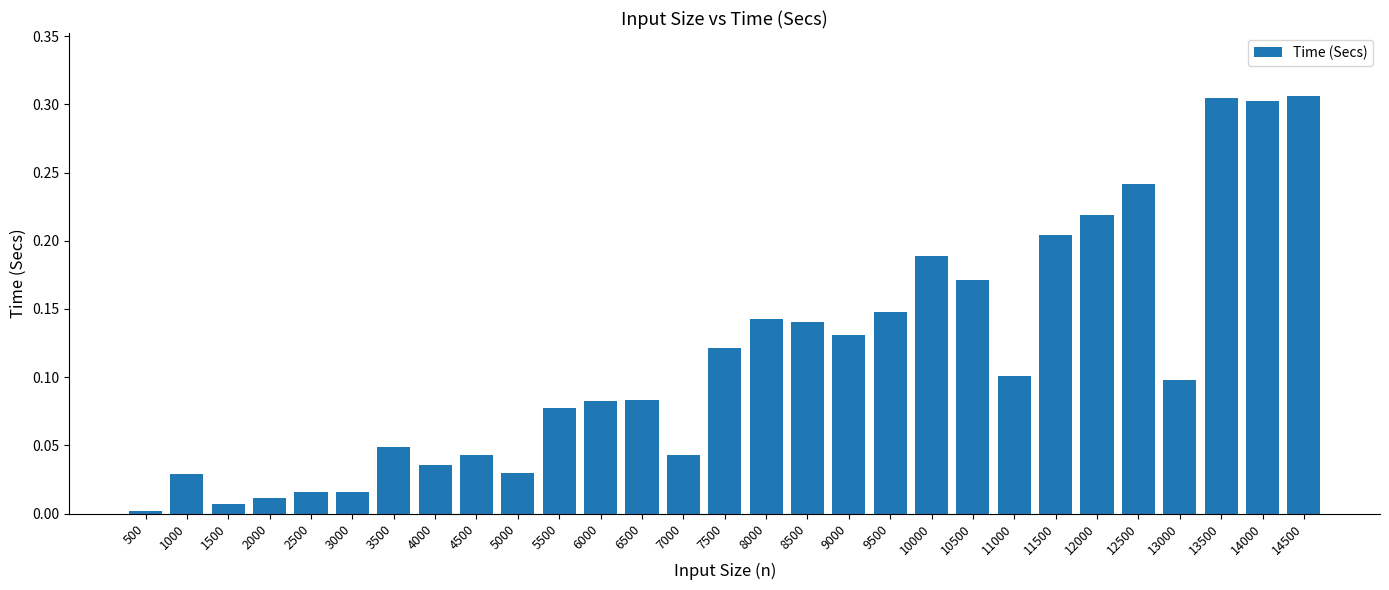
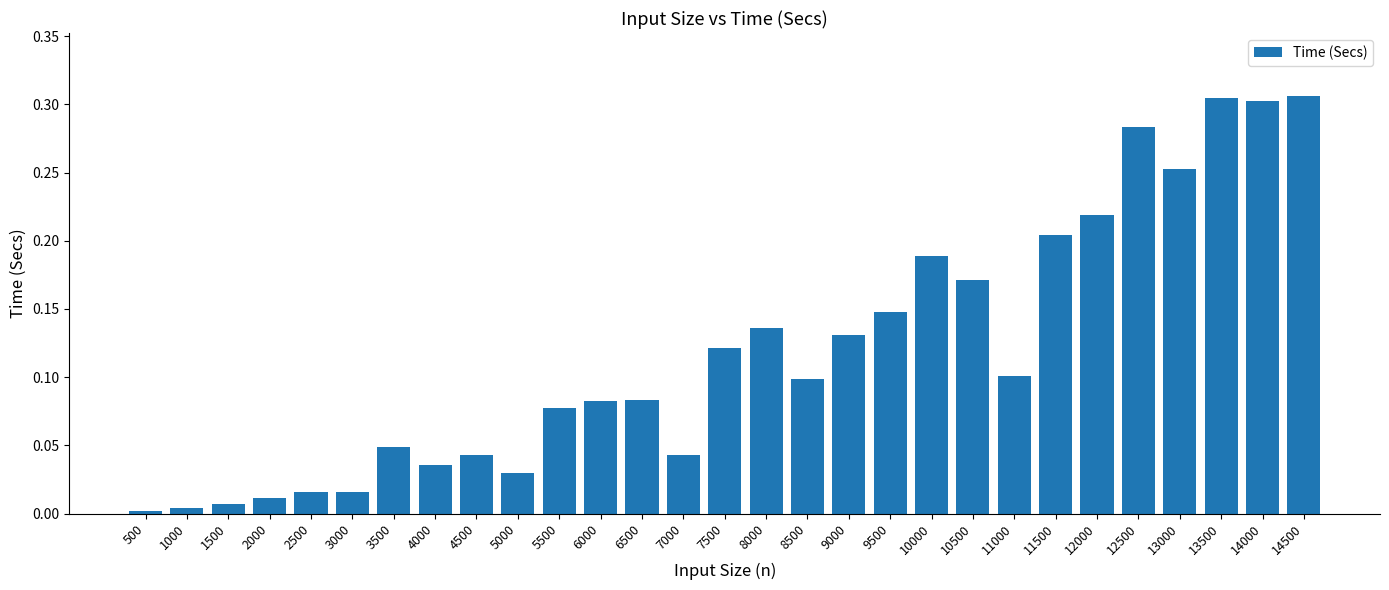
1000: 0.029 -> 0.004
8000: 0.143 -> 0.136
8500: 0.141 -> 0.099
12500: 0.242 -> 0.283
13000: 0.098 -> 0.252
